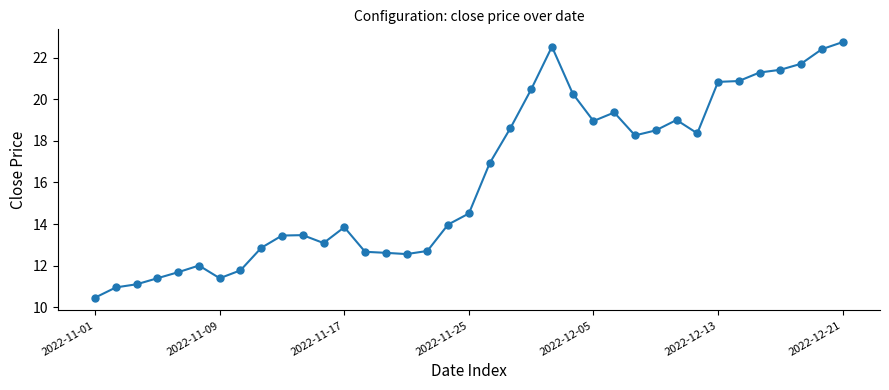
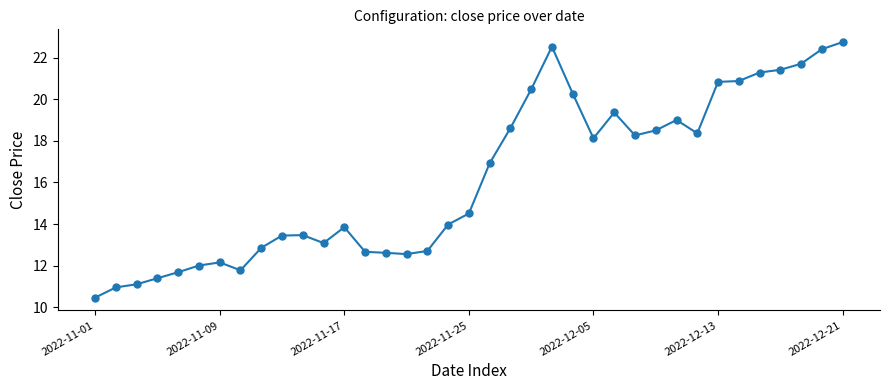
2022-11-09: 11.4 -> 12.2
2022-12-05: 19.0 -> 18.1
